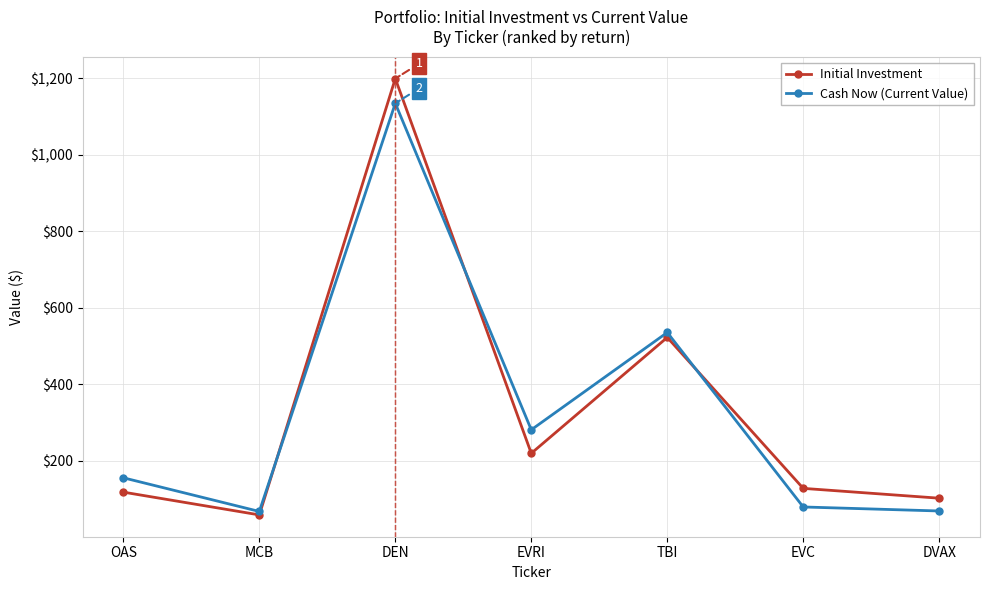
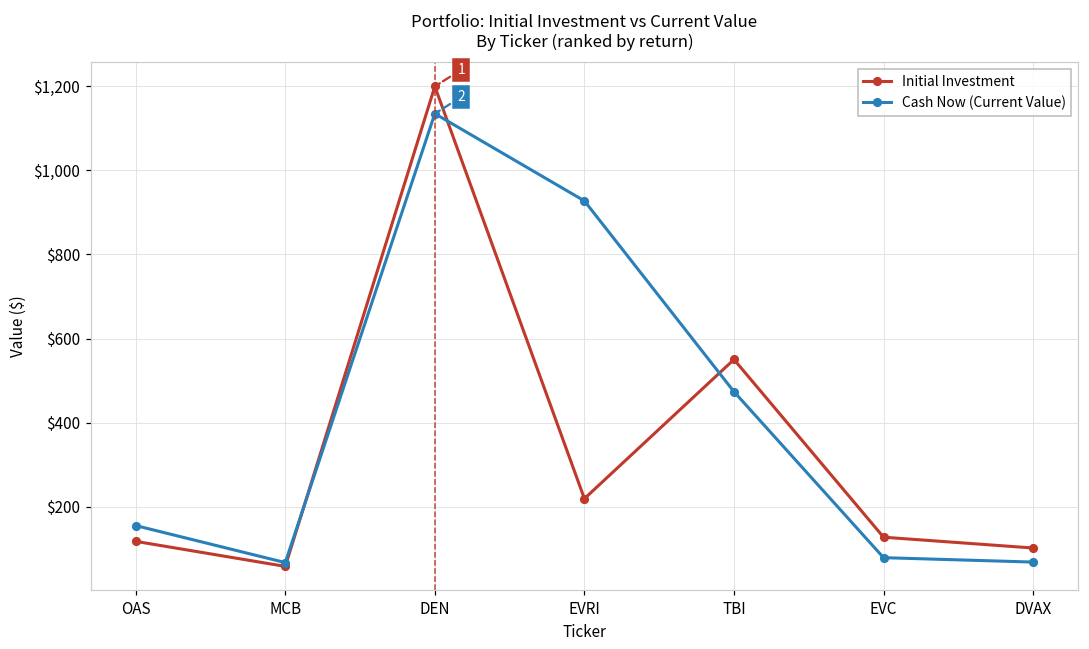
Cash Now (Current Value), EVRI: $280 -> $930
Initial Investment, TBI: $520 -> $550
Cash Now (Current Value), TBI: $540 -> $470
